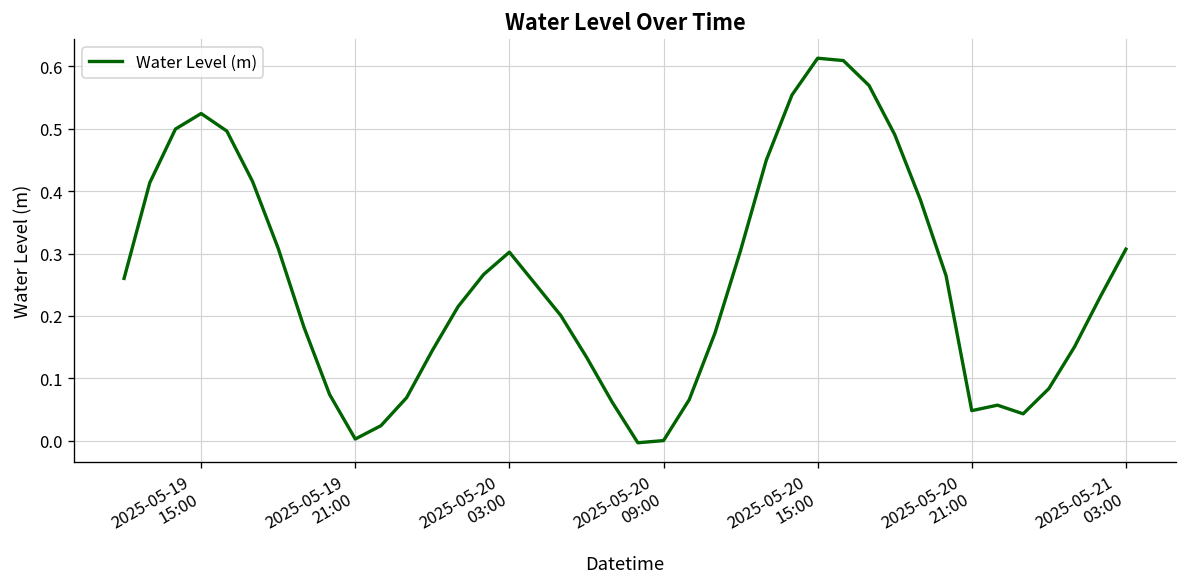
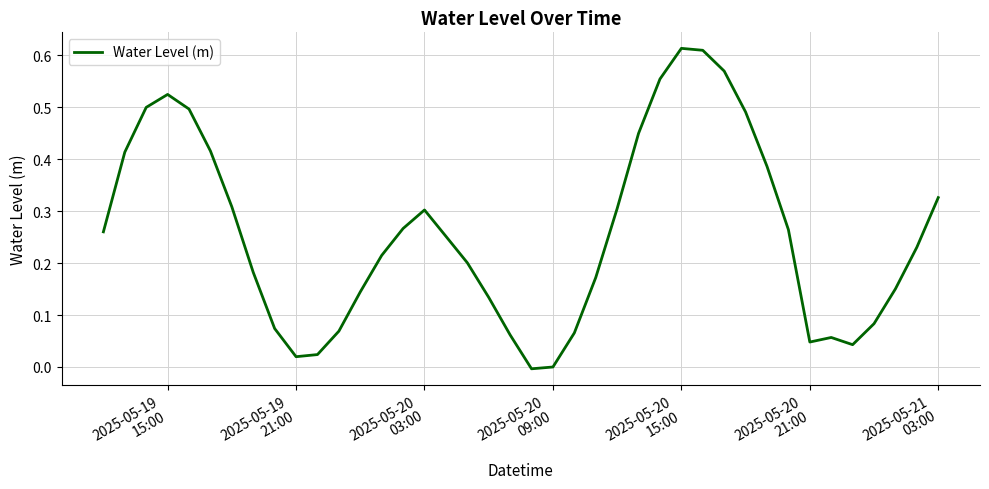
2025-05-19 21:00: 0.00 -> 0.02
2025-05-21 03:00: 0.31 -> 0.33
